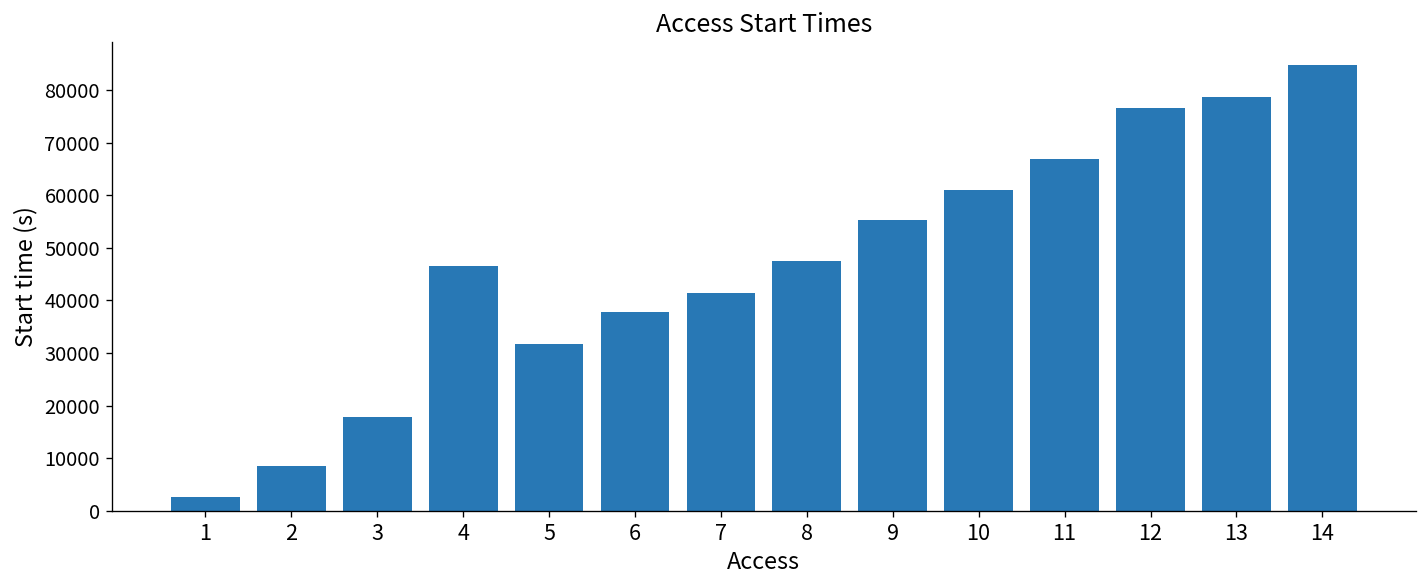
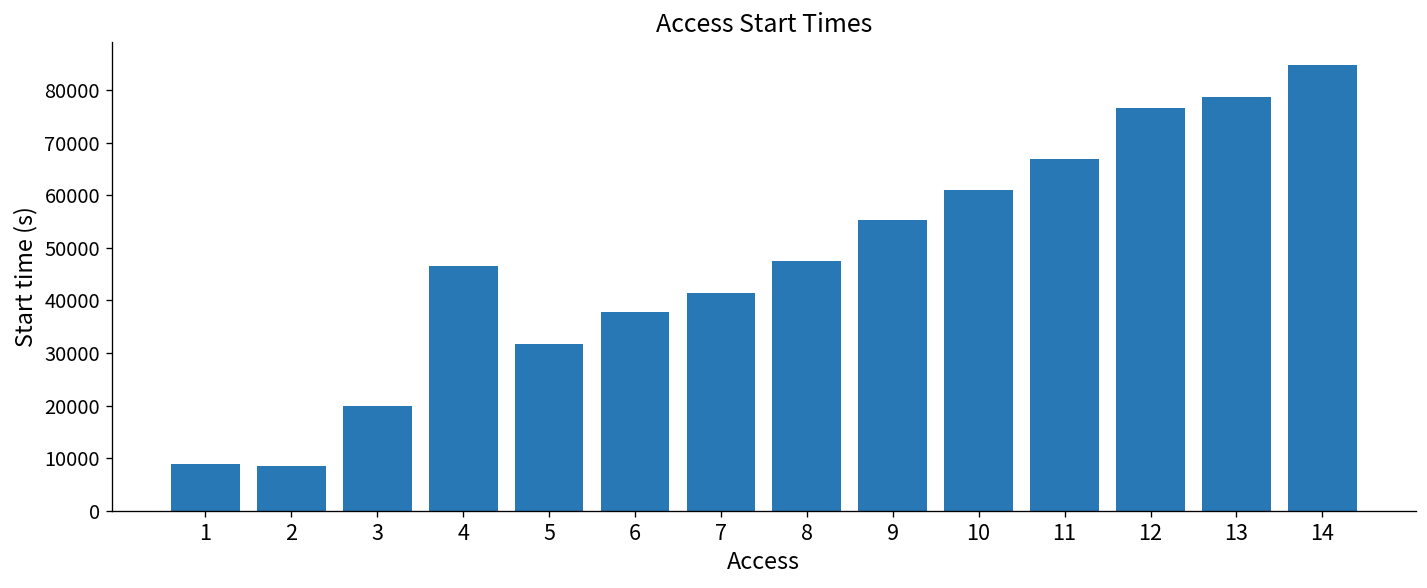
1: 3000 -> 9000
3: 18000 -> 20000
